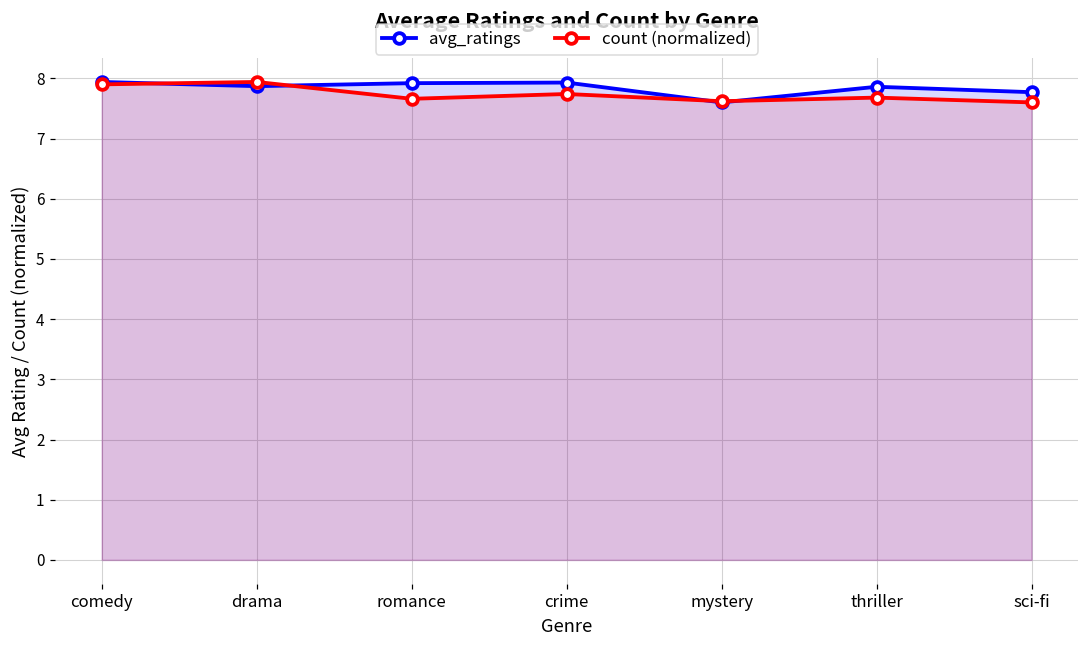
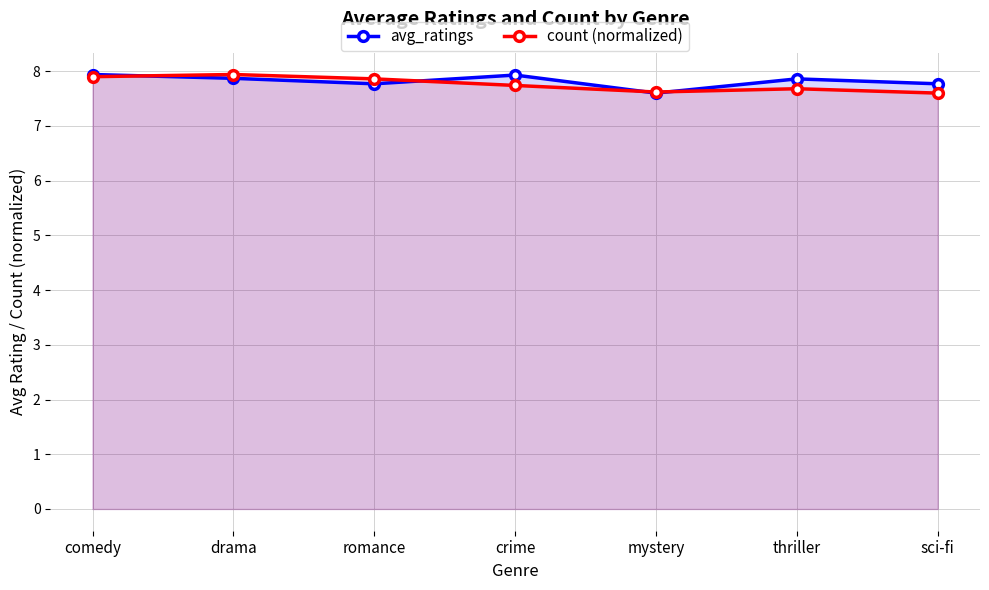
avg_ratings, romance: 7.9 -> 7.8
count (normalized), romance: 7.7 -> 7.9
